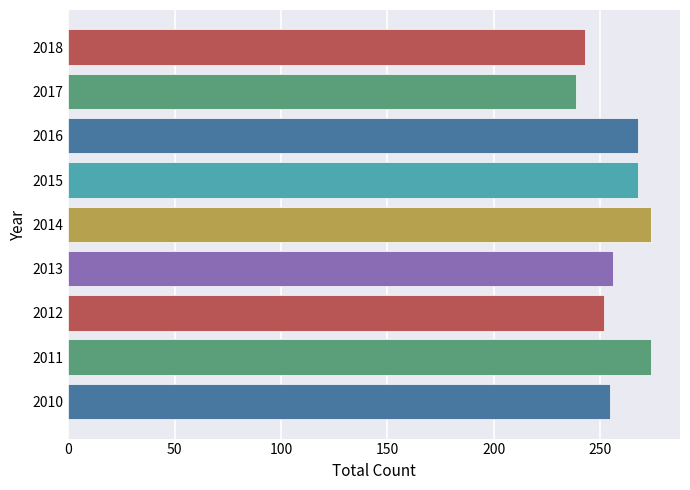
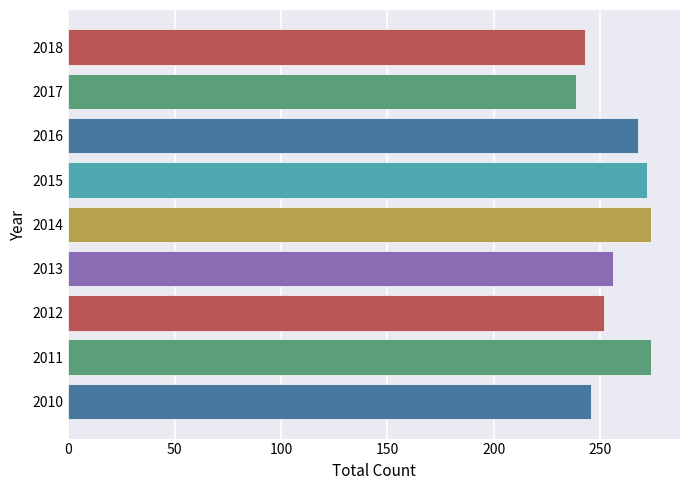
2015: 268 -> 272
2010: 255 -> 246
